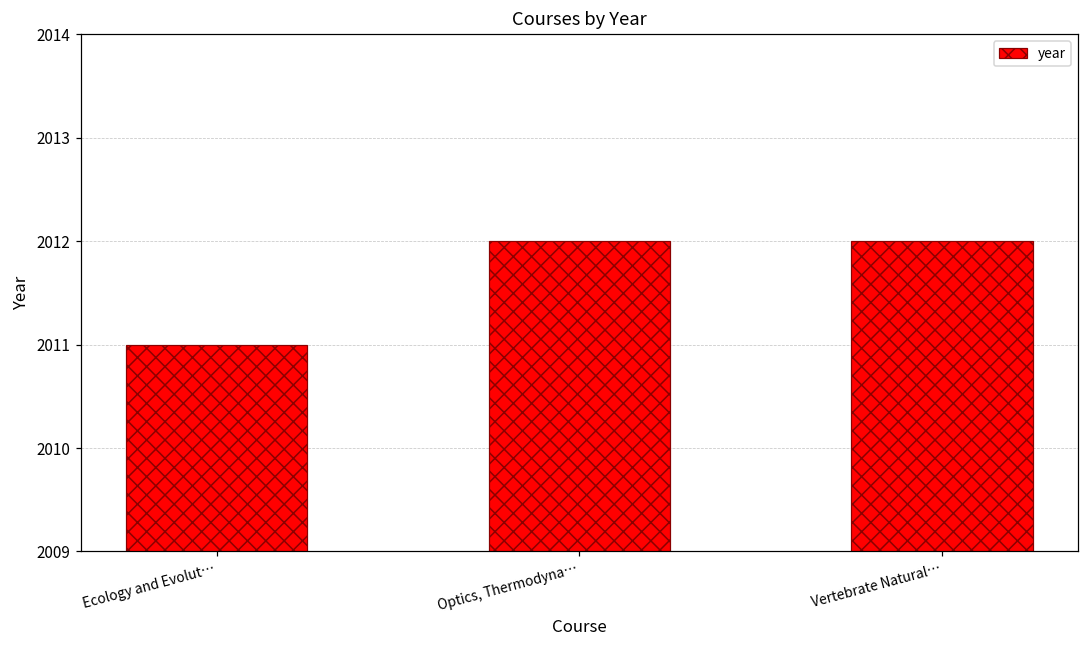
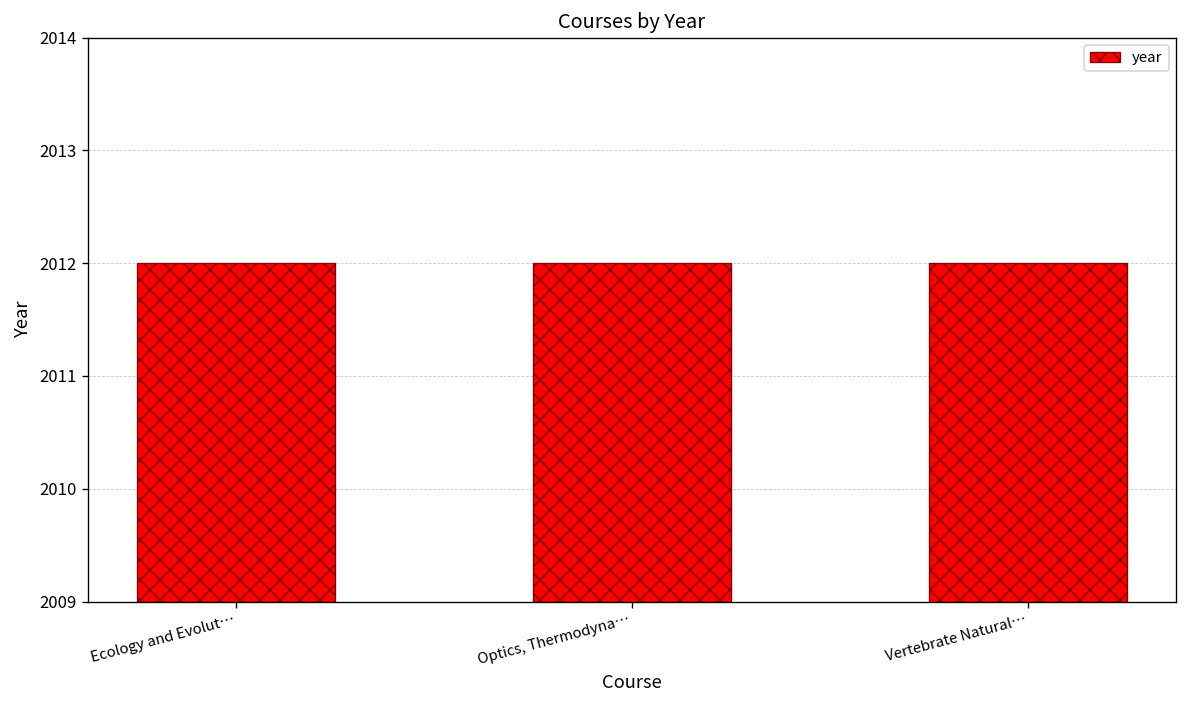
Ecology and Evolut…: 2011 -> 2012
